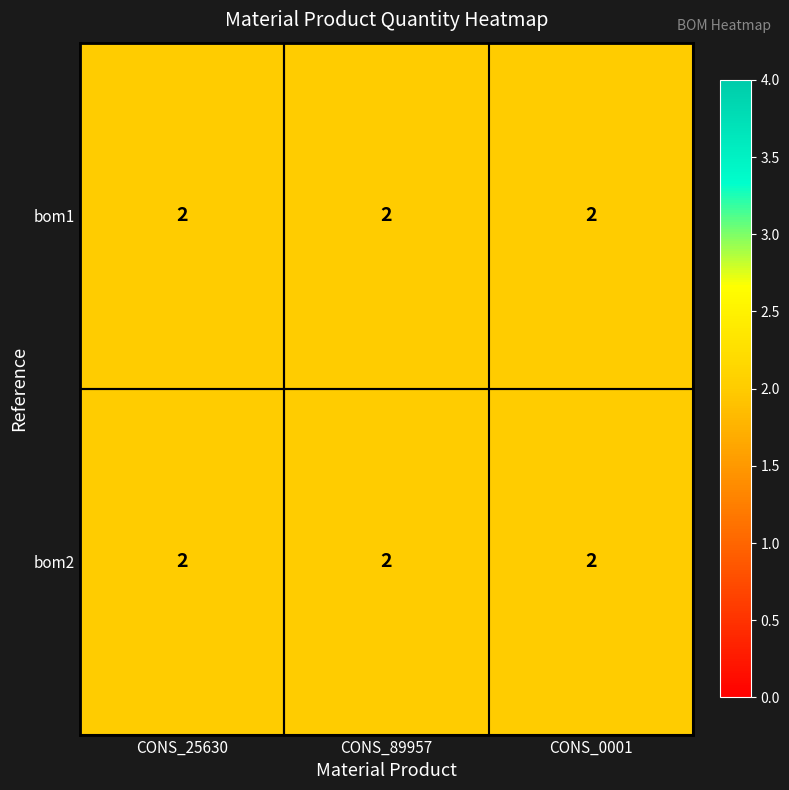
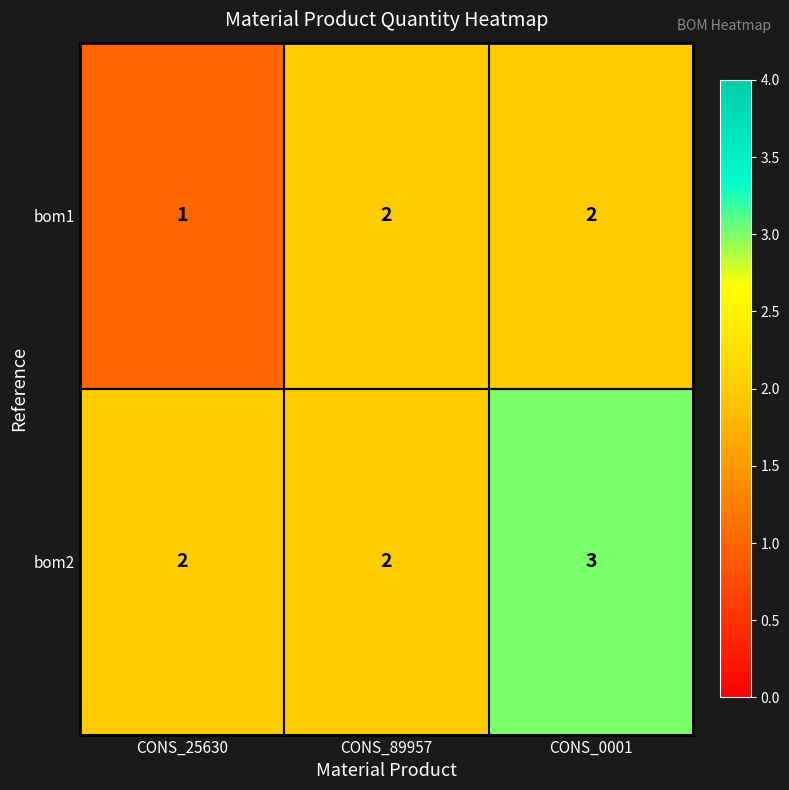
bom1, CONS_25630: 2 -> 1
bom2, CONS_0001: 2 -> 3
